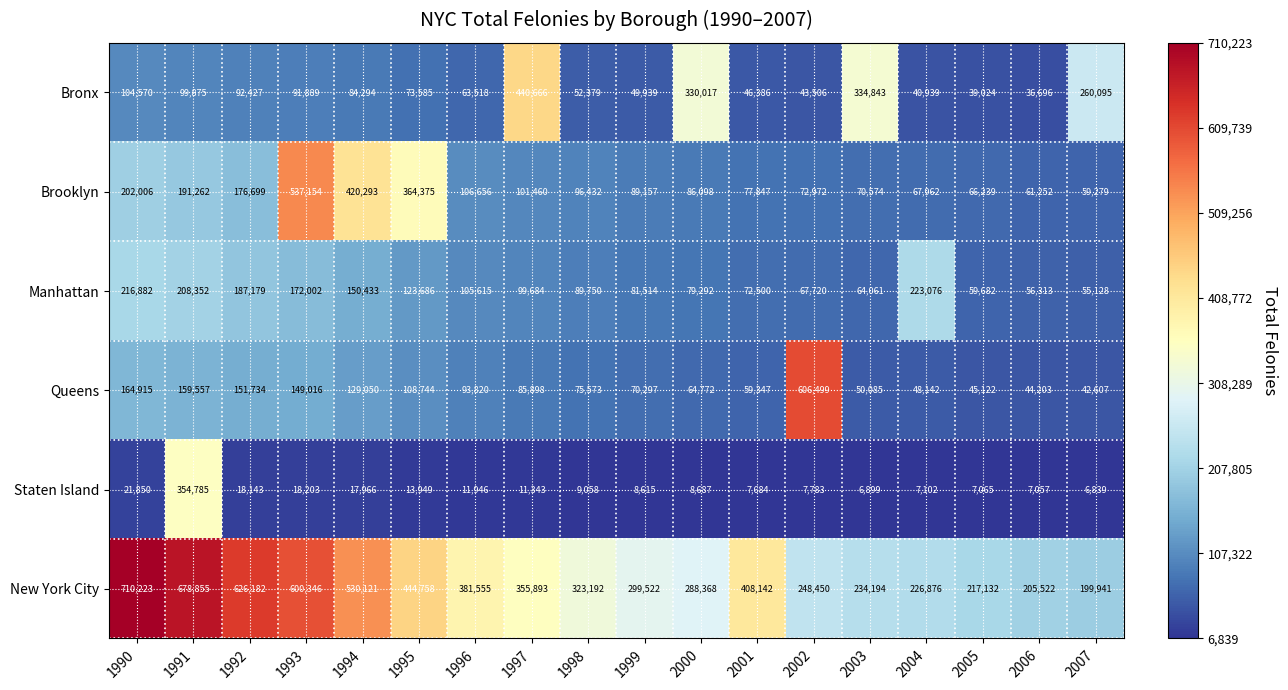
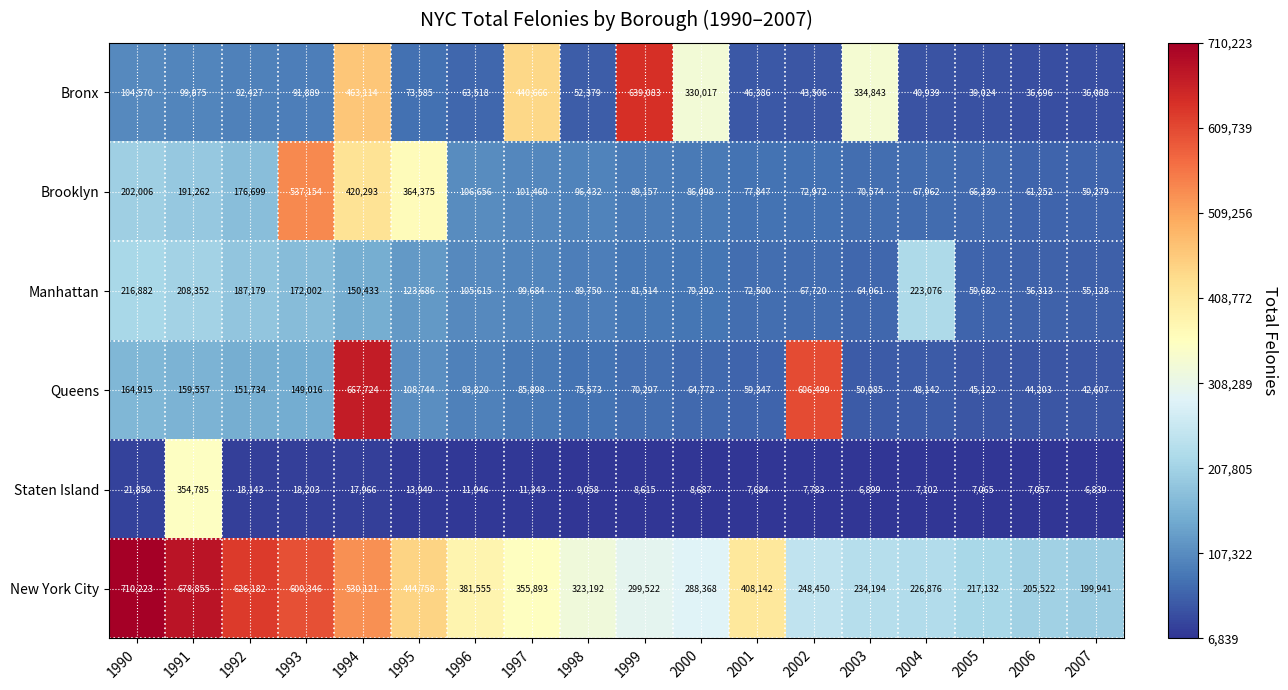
Bronx, 1994: 84,294 -> 463,114
Bronx, 1999: 49,939 -> 639,083
Bronx, 2007: 260,095 -> 36,088
Queens, 1994: 129,050 -> 667,724
